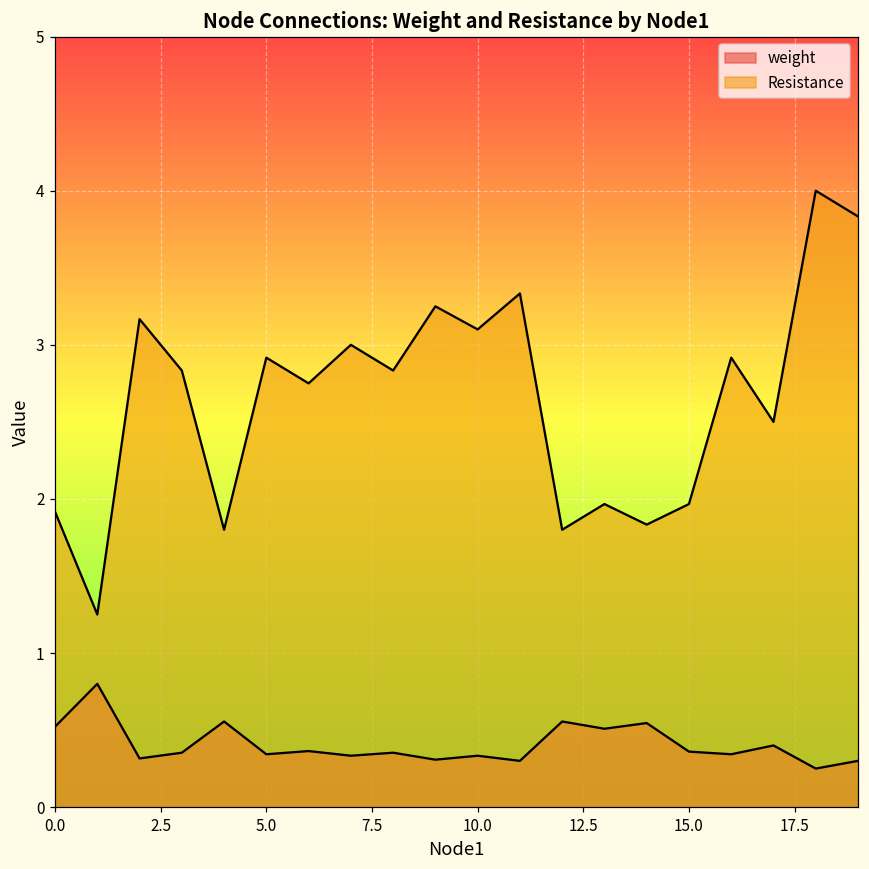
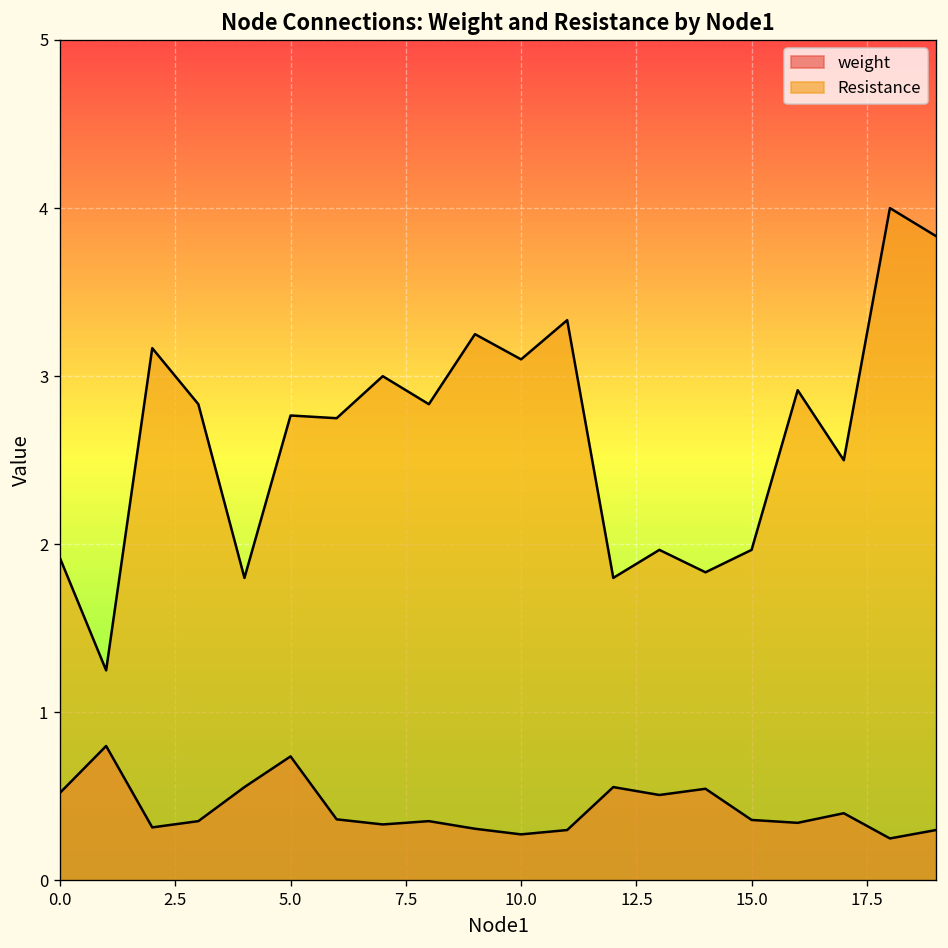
weight, 5.0: 0.34 -> 0.74
Resistance, 5.0: 2.92 -> 2.77
weight, 10.0: 0.33 -> 0.27
